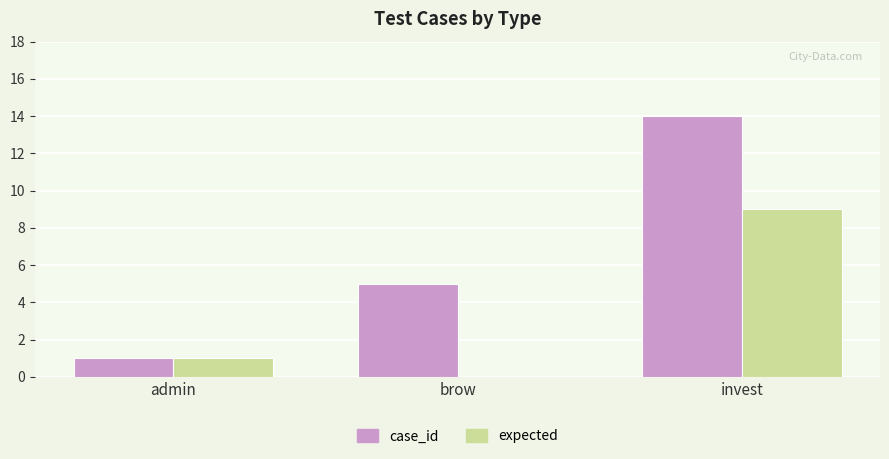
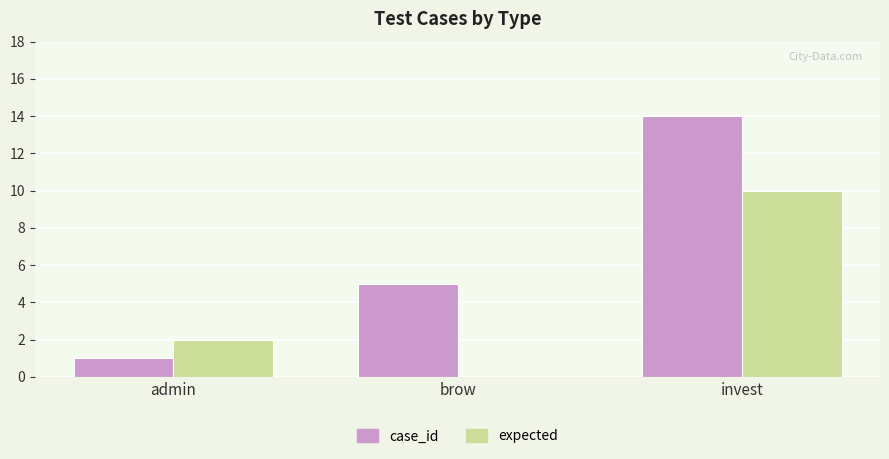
expected, admin: 1 -> 2
expected, invest: 9 -> 10
